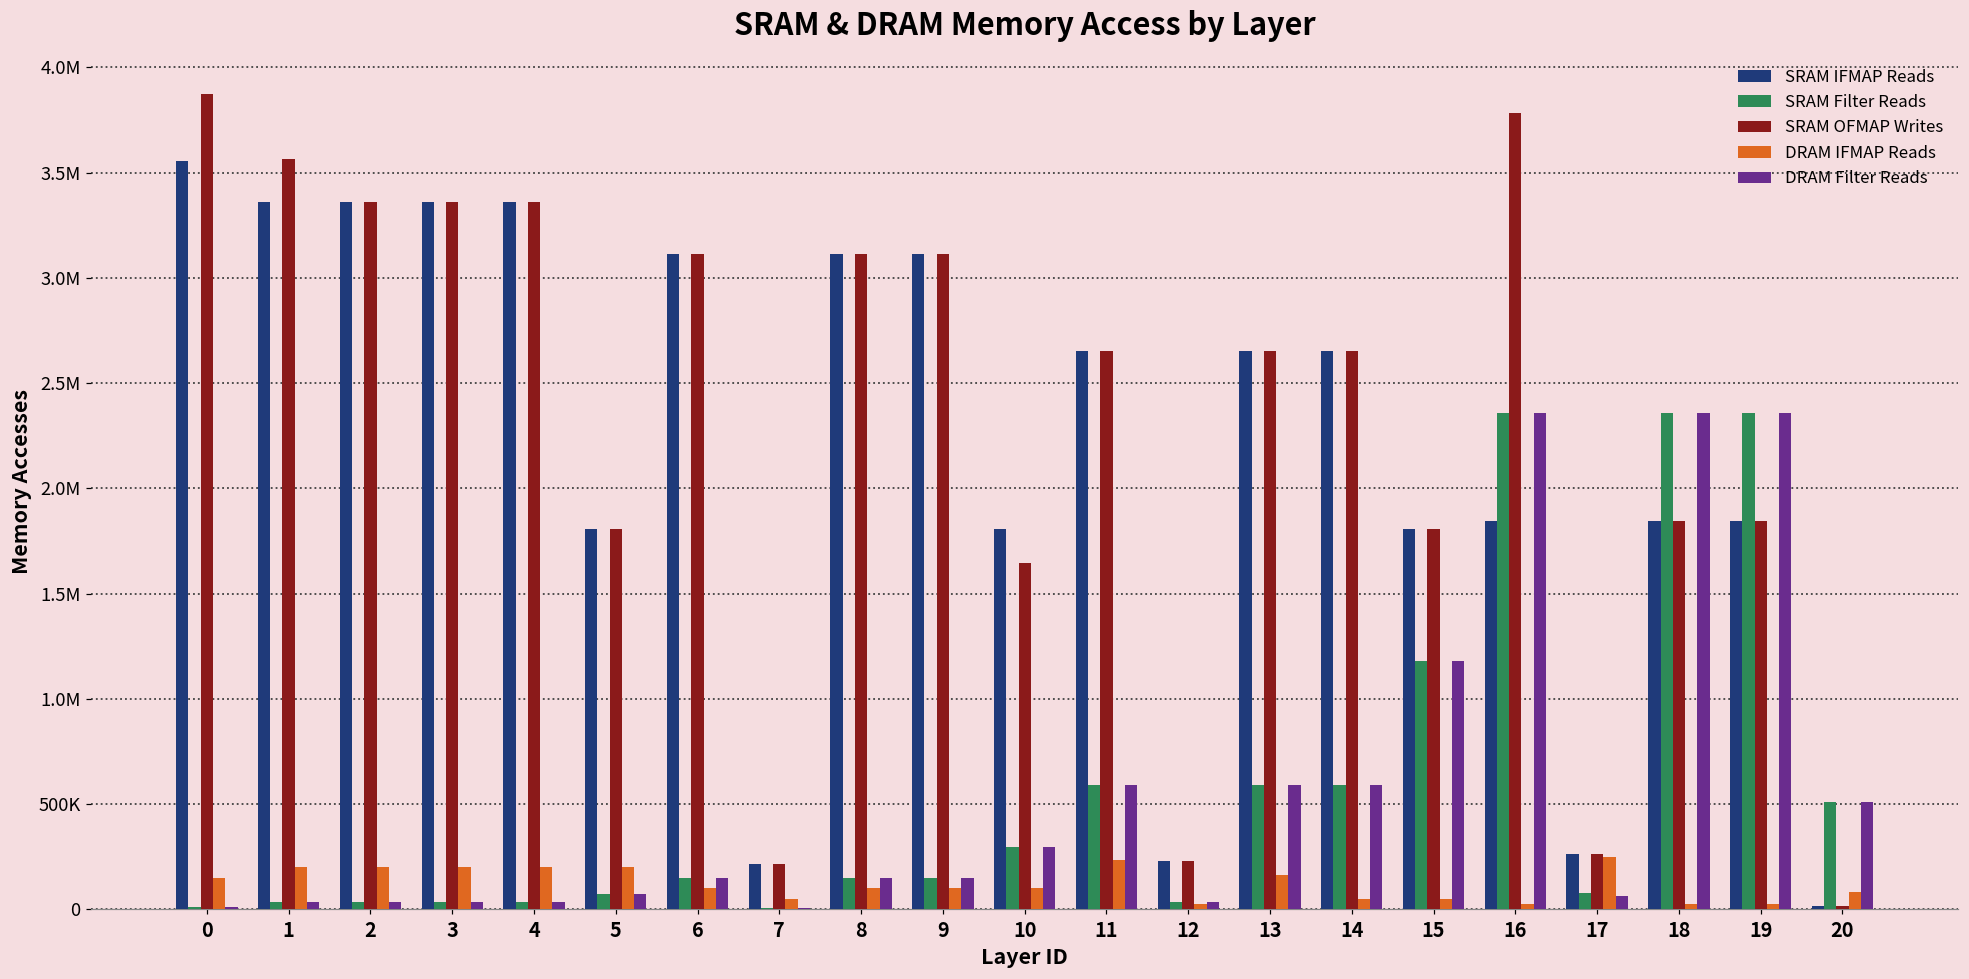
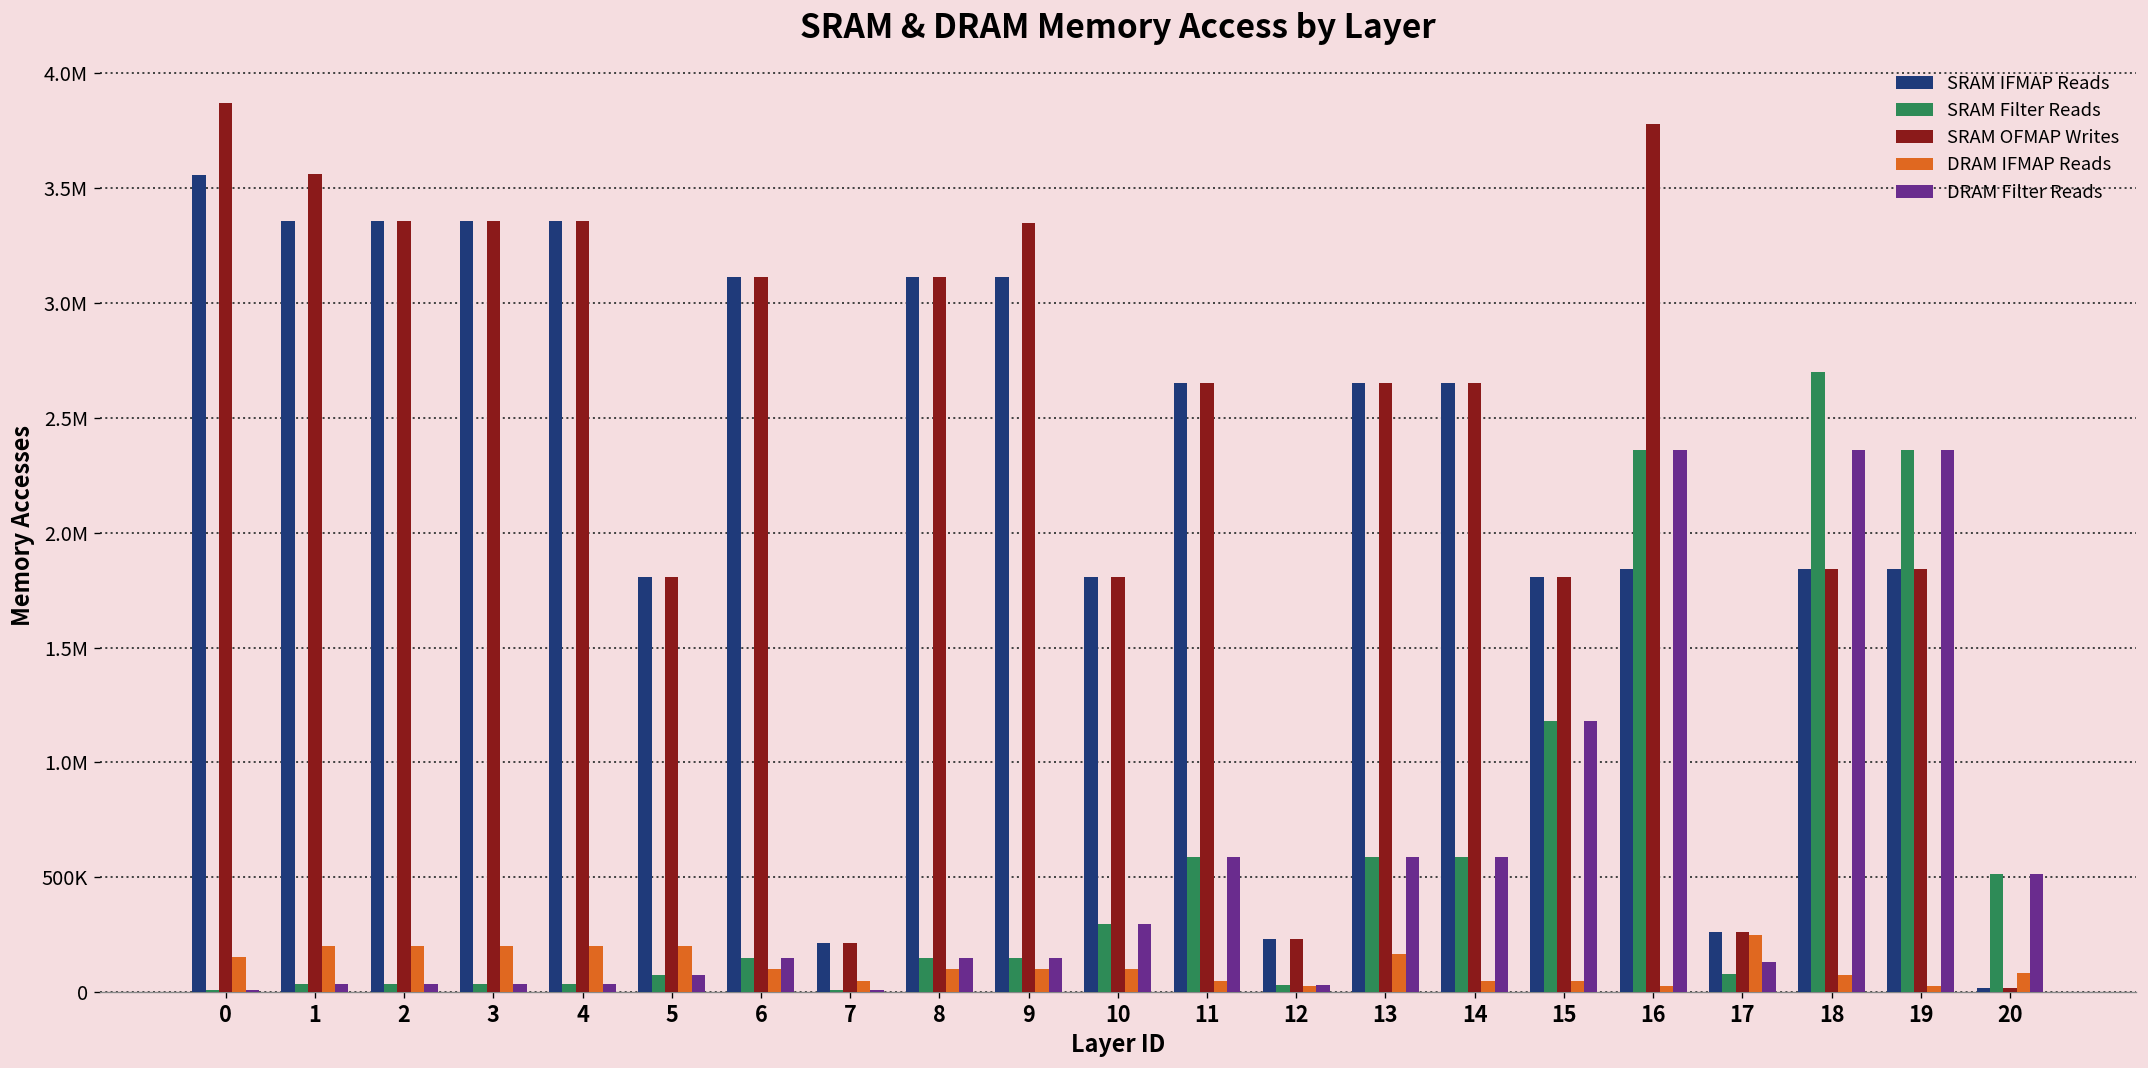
SRAM OFMAP Writes, 9: 3120000 -> 3350000
SRAM OFMAP Writes, 10: 1650000 -> 1810000
DRAM IFMAP Reads, 11: 240000 -> 50000
DRAM Filter Reads, 17: 60000 -> 130000
SRAM Filter Reads, 18: 2360000 -> 2700000
DRAM IFMAP Reads, 18: 30000 -> 70000
